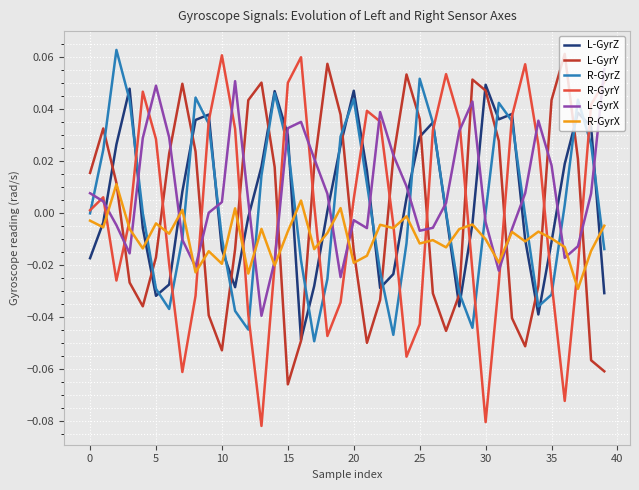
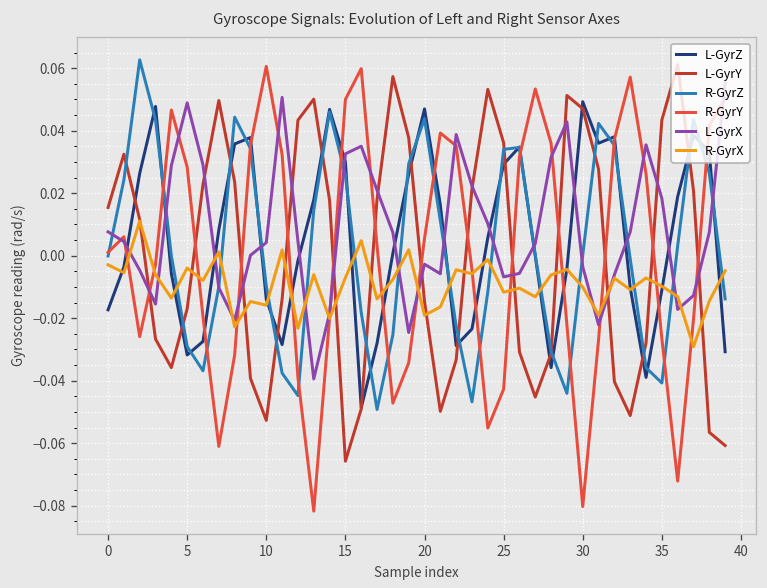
R-GyrX, 10: -0.019 -> -0.016
R-GyrZ, 25: 0.052 -> 0.034
R-GyrZ, 35: -0.031 -> -0.041
